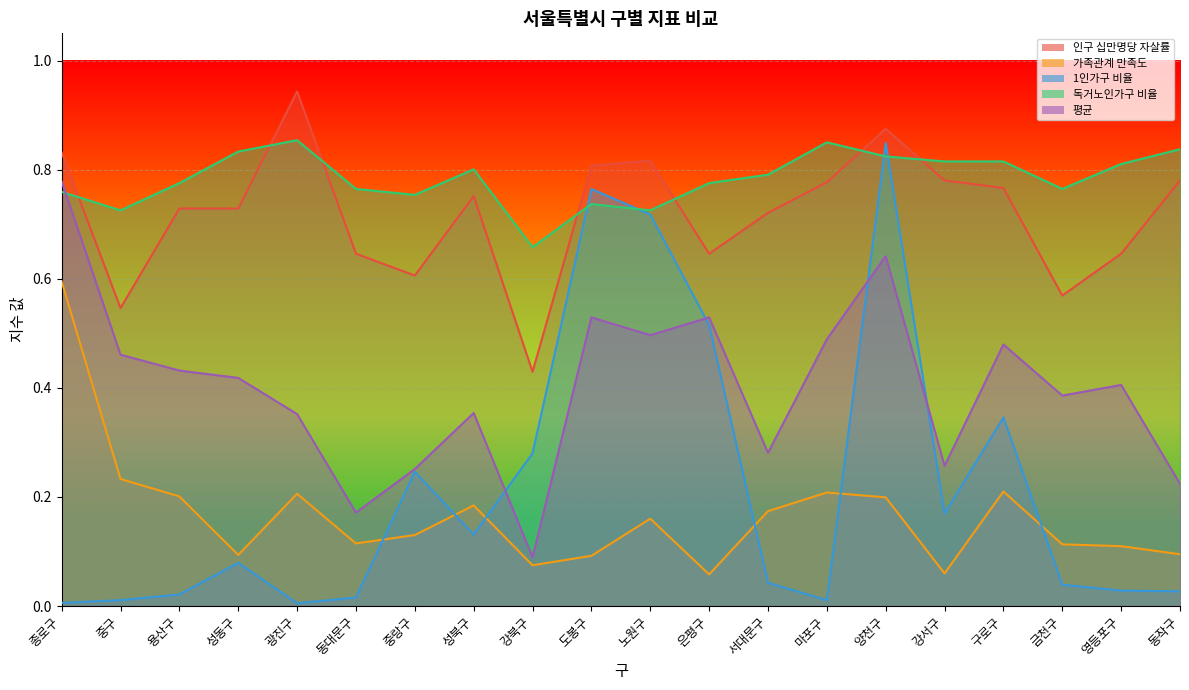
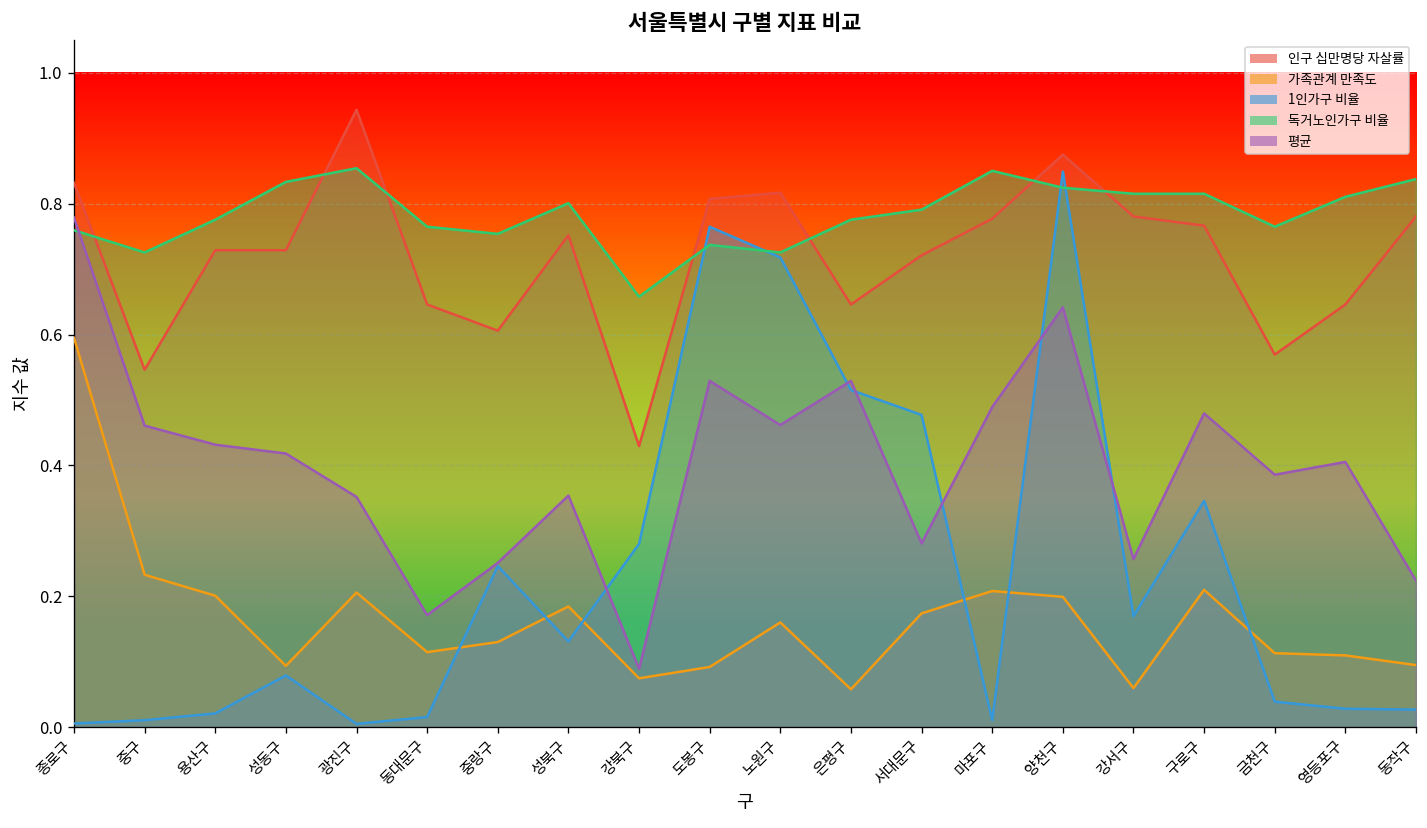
평균, 노원구: 0.50 -> 0.46
1인가구 비율, 서대문구: 0.04 -> 0.48
